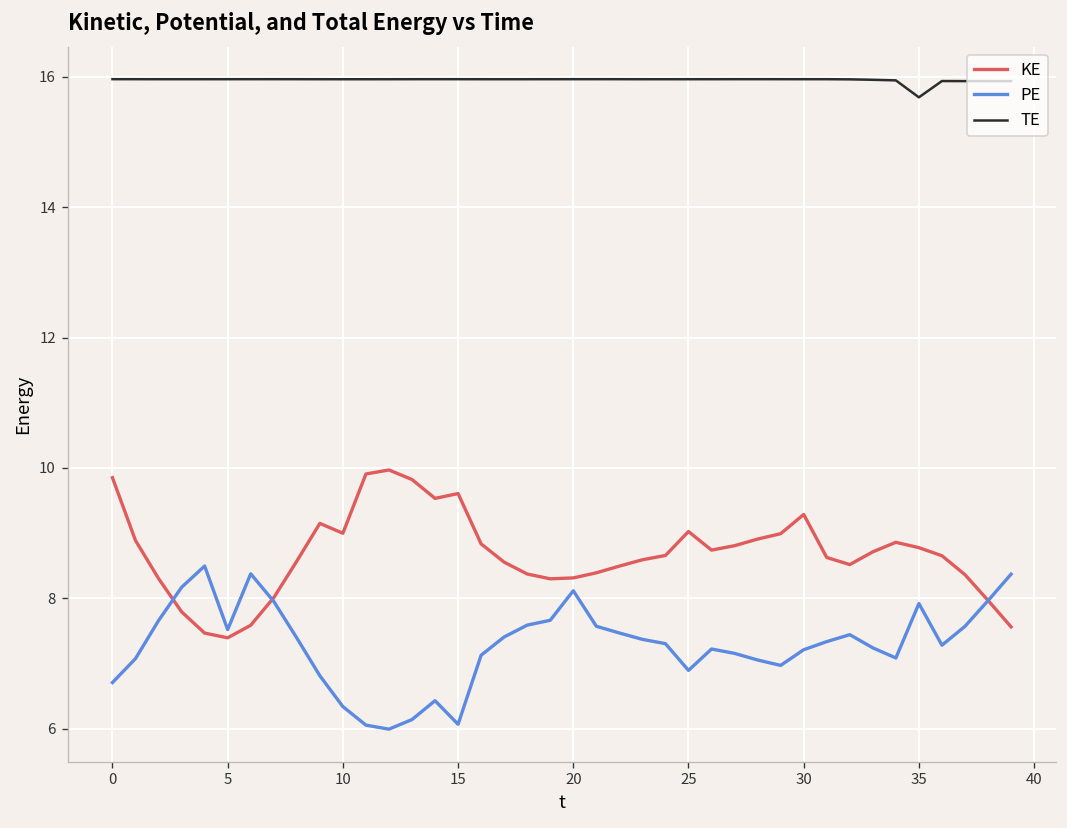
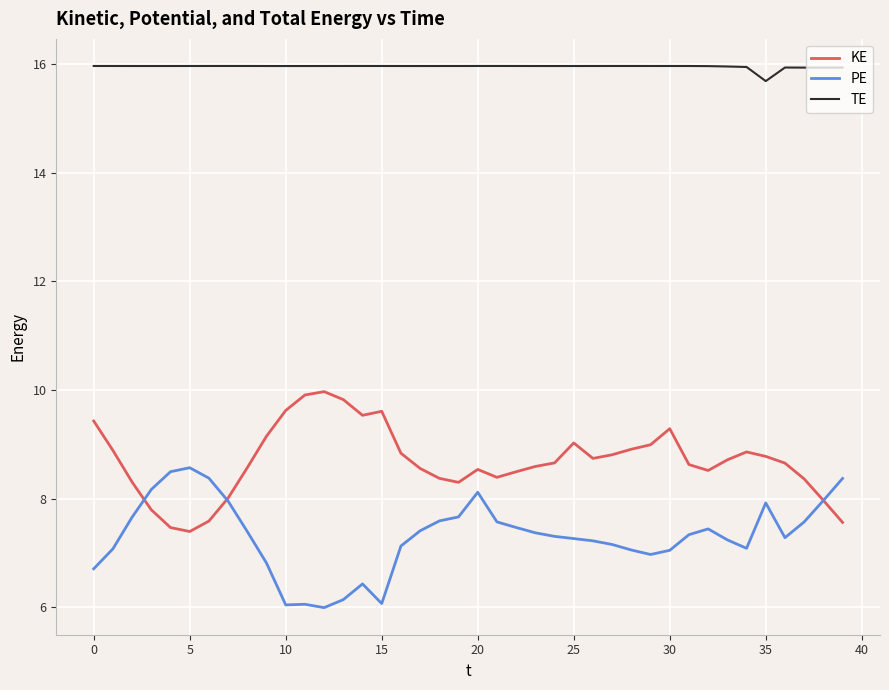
KE, 0: 9.9 -> 9.4
PE, 5: 7.5 -> 8.6
KE, 10: 9.0 -> 9.6
PE, 10: 6.3 -> 6.0
KE, 20: 8.3 -> 8.5
PE, 25: 6.9 -> 7.3
PE, 30: 7.2 -> 7.0
